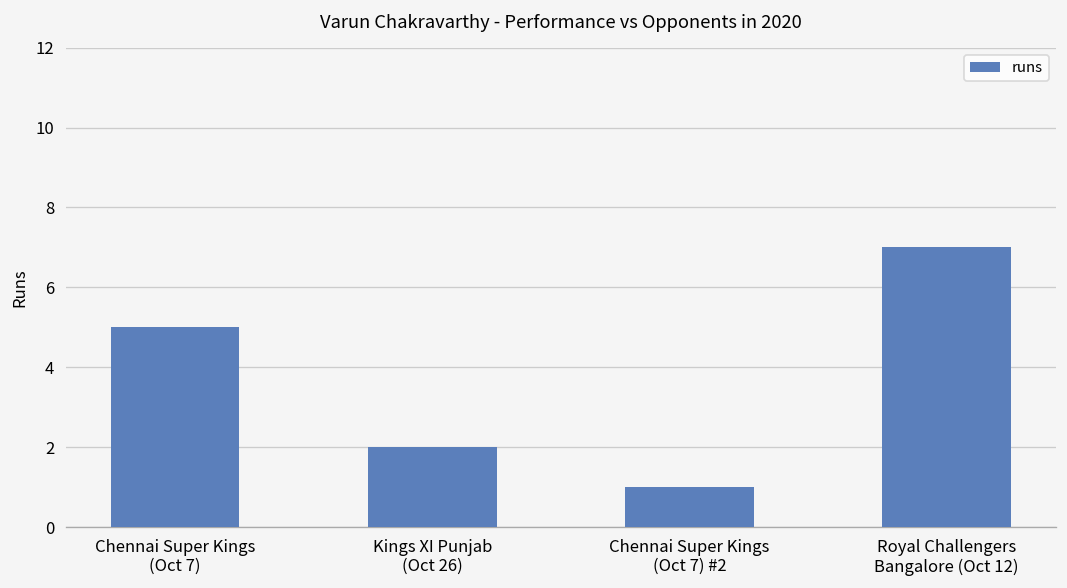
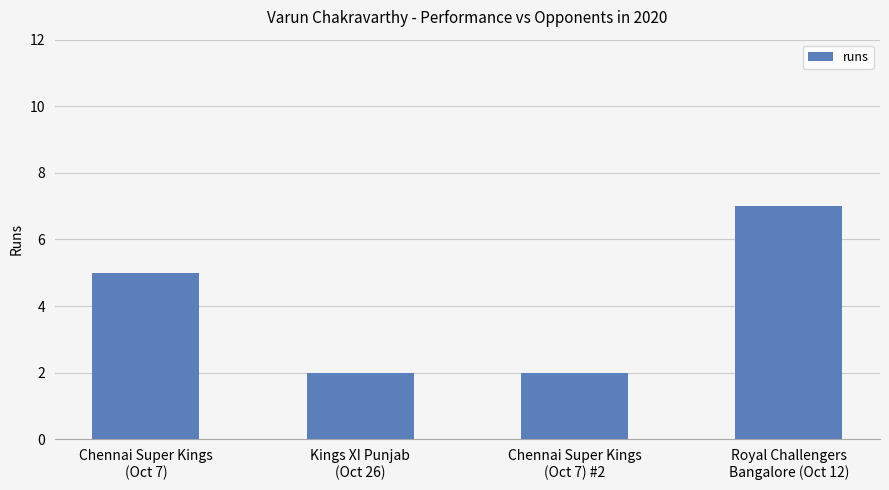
Chennai Super Kings (Oct 7) #2: 1 -> 2
